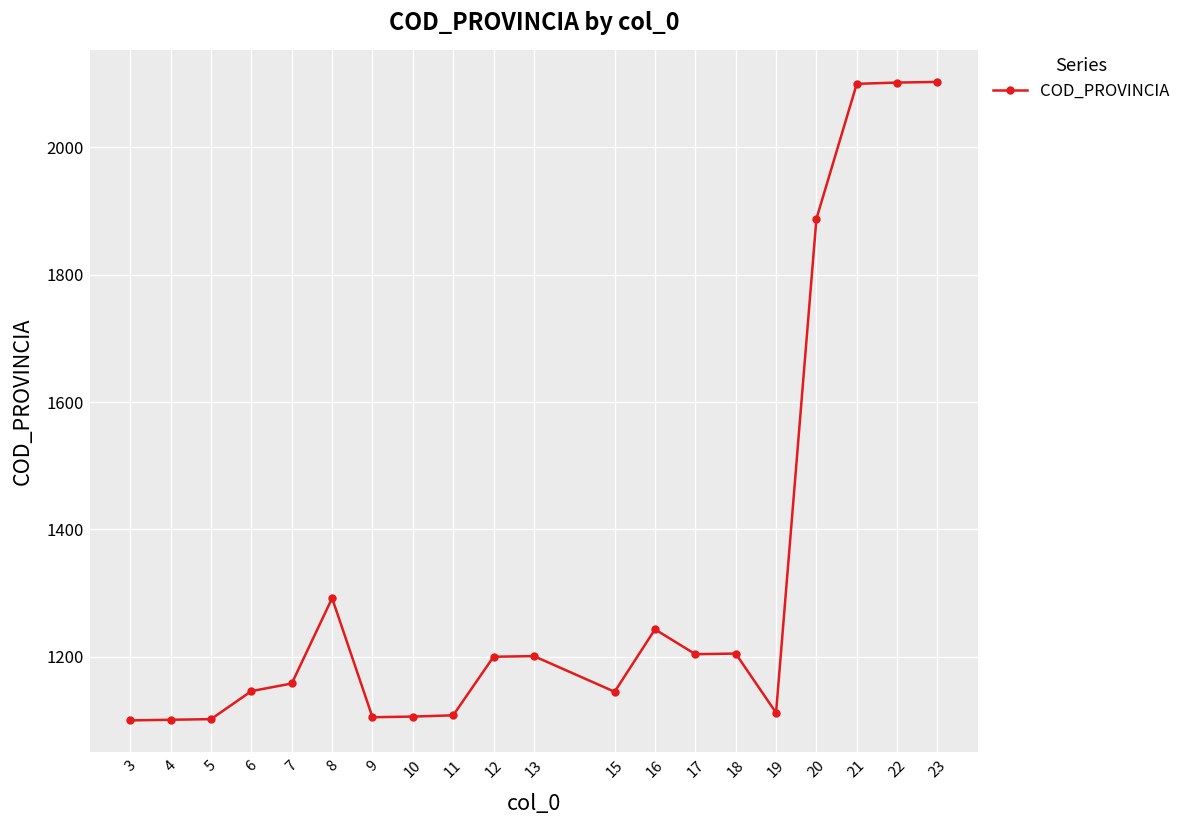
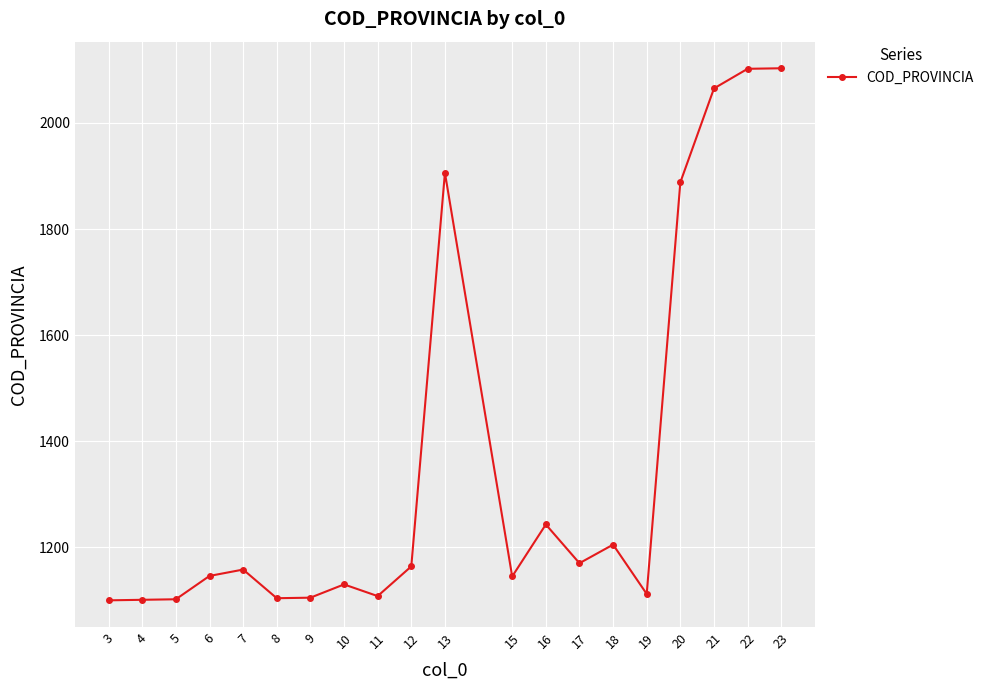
8: 1290 -> 1100
10: 1110 -> 1130
12: 1200 -> 1160
13: 1200 -> 1910
17: 1200 -> 1170
21: 2100 -> 2070
